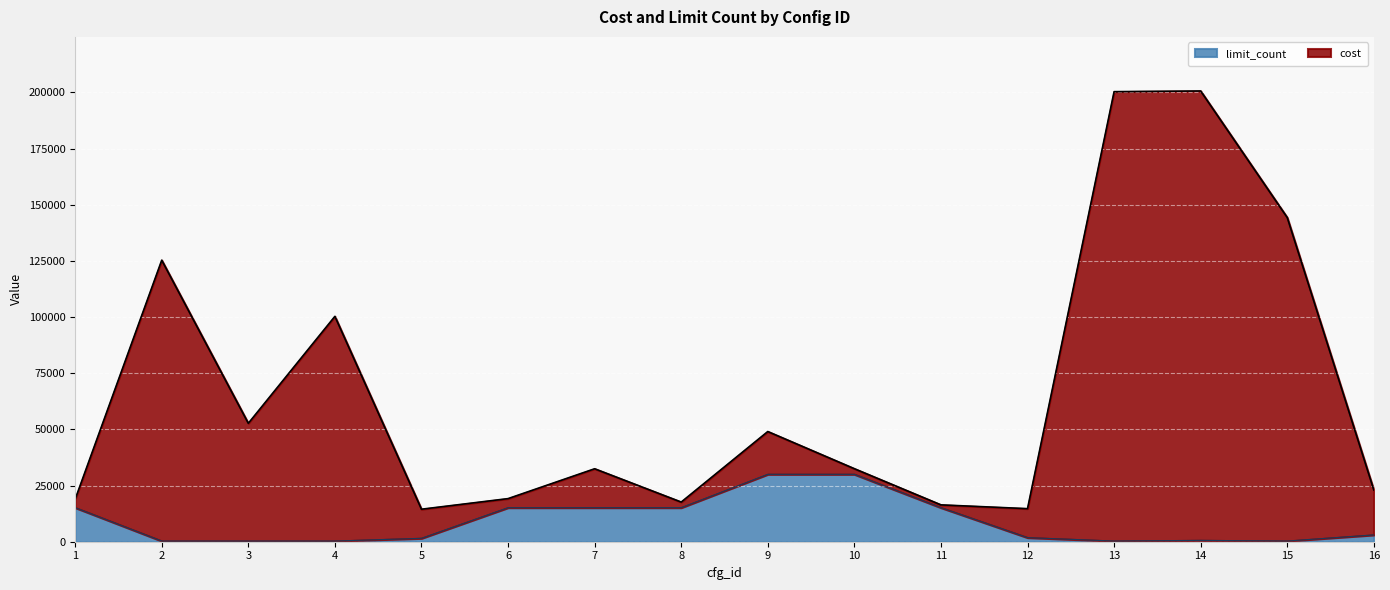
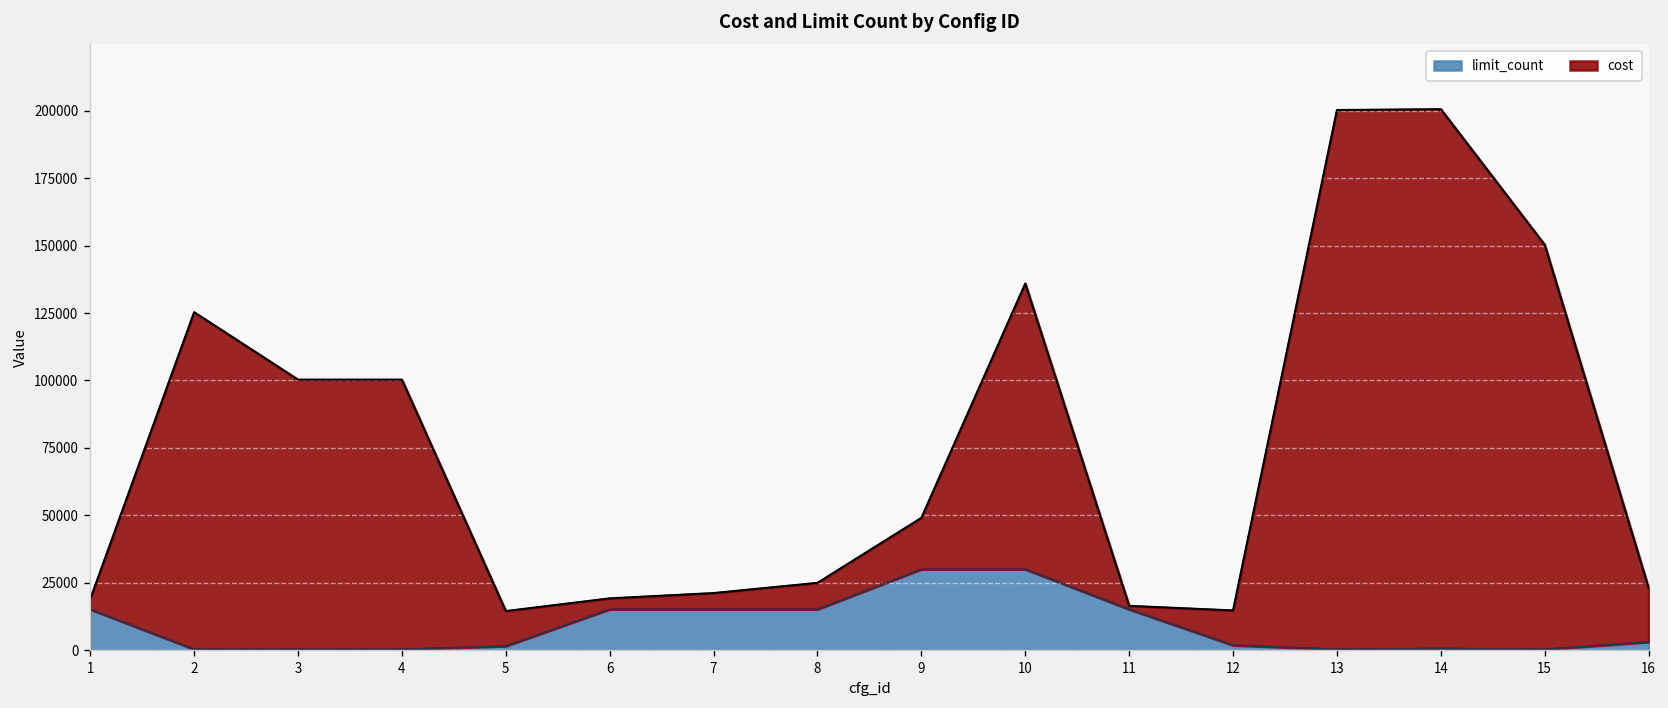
cost, 3: 52000 -> 100000
cost, 7: 17000 -> 6000
cost, 8: 3000 -> 10000
cost, 10: 3000 -> 106000
cost, 15: 144000 -> 150000
